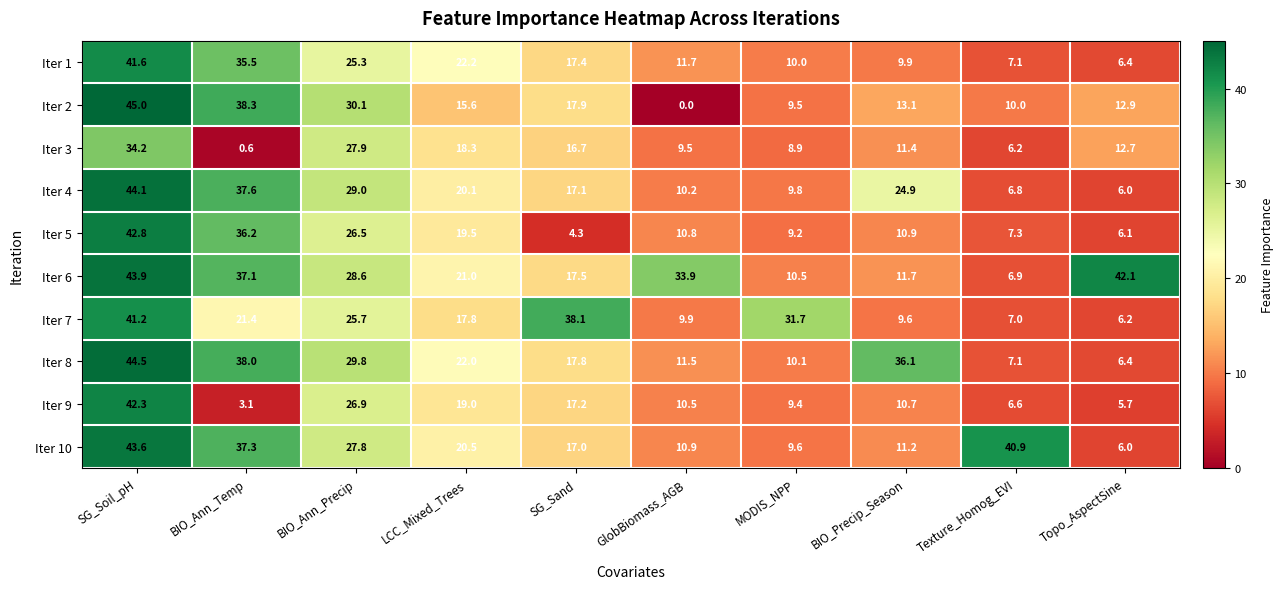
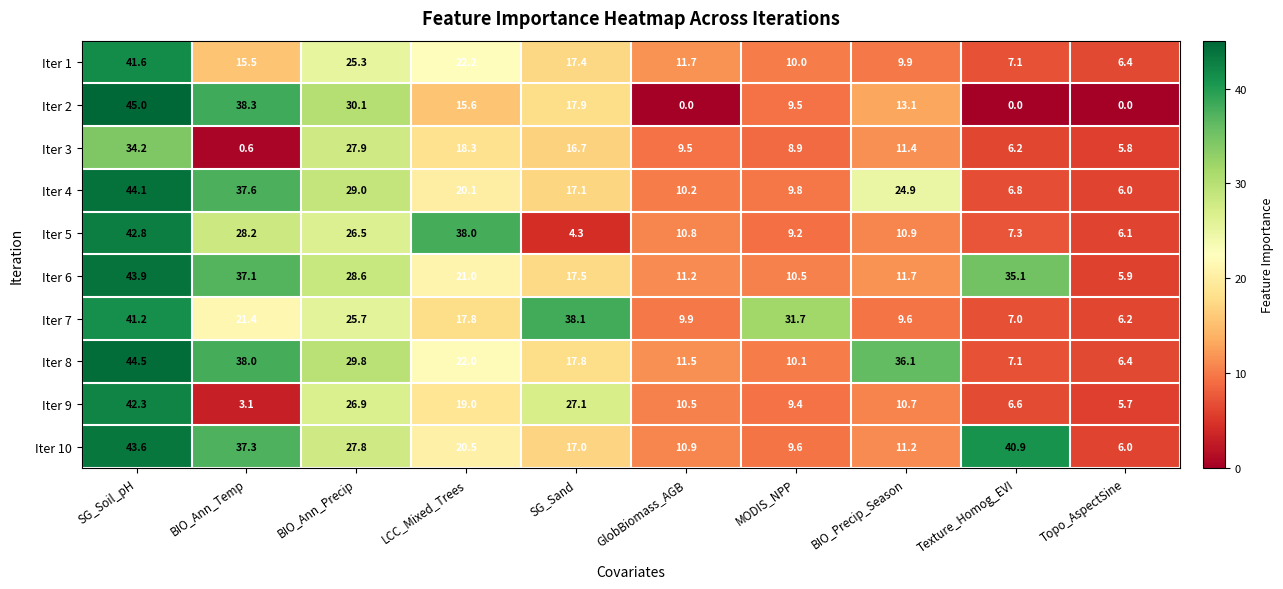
Iter 1, BIO_Ann_Temp: 35.5 -> 15.5
Iter 2, Texture_Homog_EVI: 10.0 -> 0.0
Iter 2, Topo_AspectSine: 12.9 -> 0.0
Iter 3, Topo_AspectSine: 12.7 -> 5.8
Iter 5, BIO_Ann_Temp: 36.2 -> 28.2
Iter 5, LCC_Mixed_Trees: 19.5 -> 38.0
Iter 6, GlobBiomass_AGB: 33.9 -> 11.2
Iter 6, Texture_Homog_EVI: 6.9 -> 35.1
Iter 6, Topo_AspectSine: 42.1 -> 5.9
Iter 9, SG_Sand: 17.2 -> 27.1
